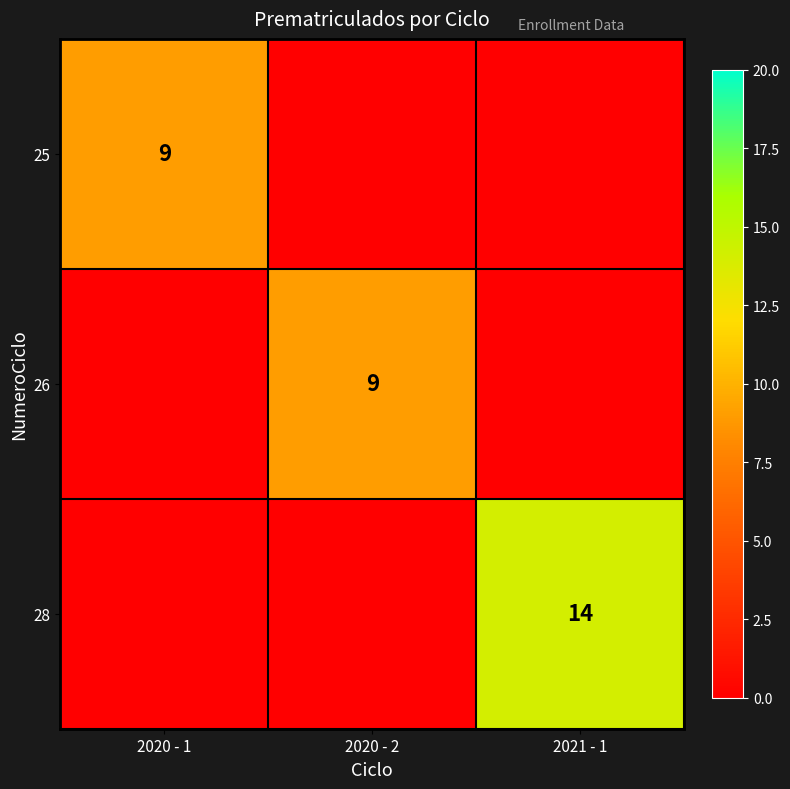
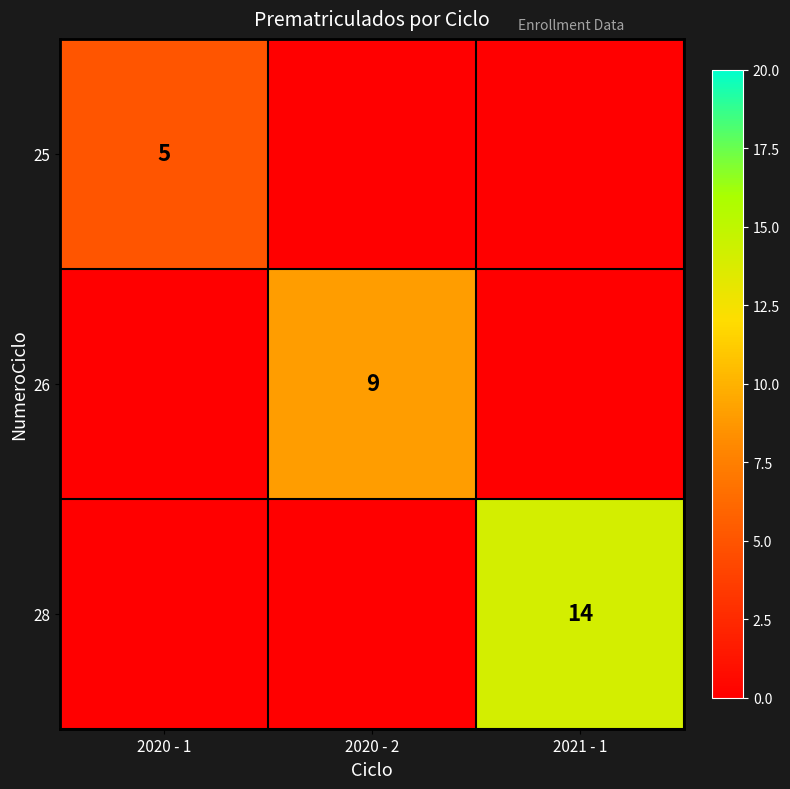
25, 2020 - 1: 9 -> 5
